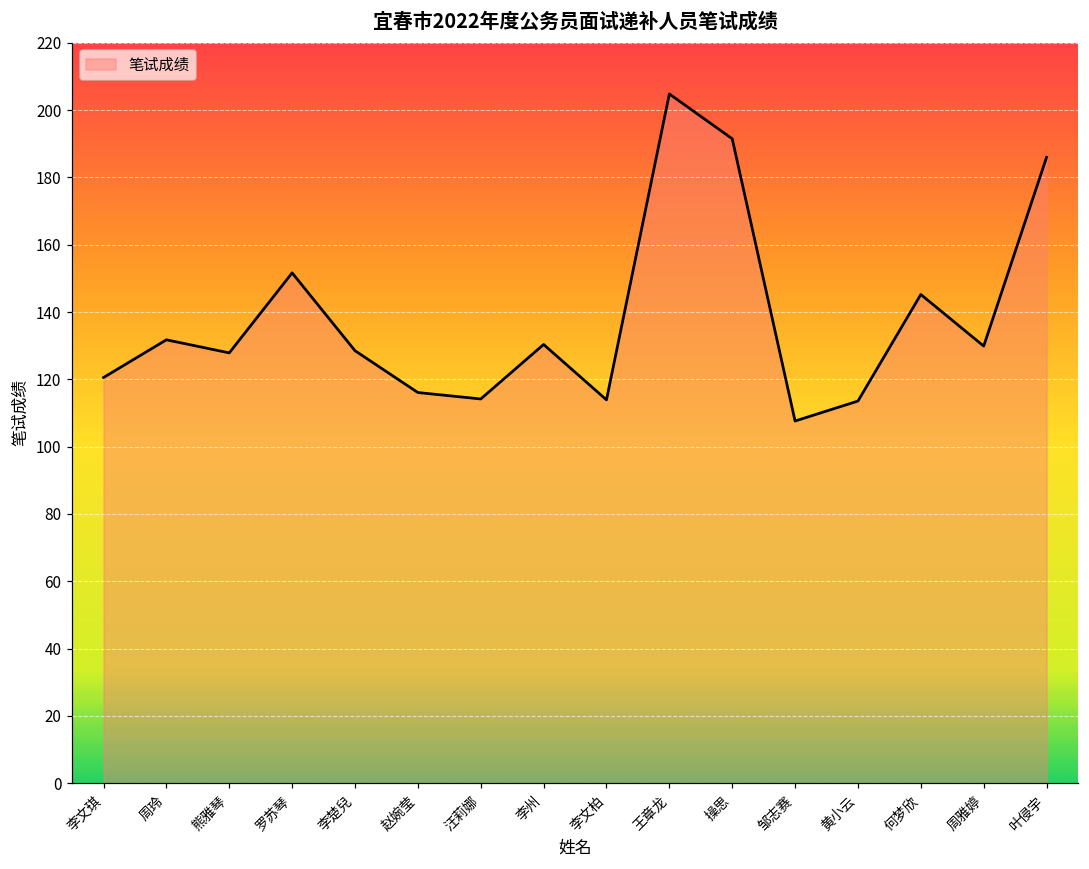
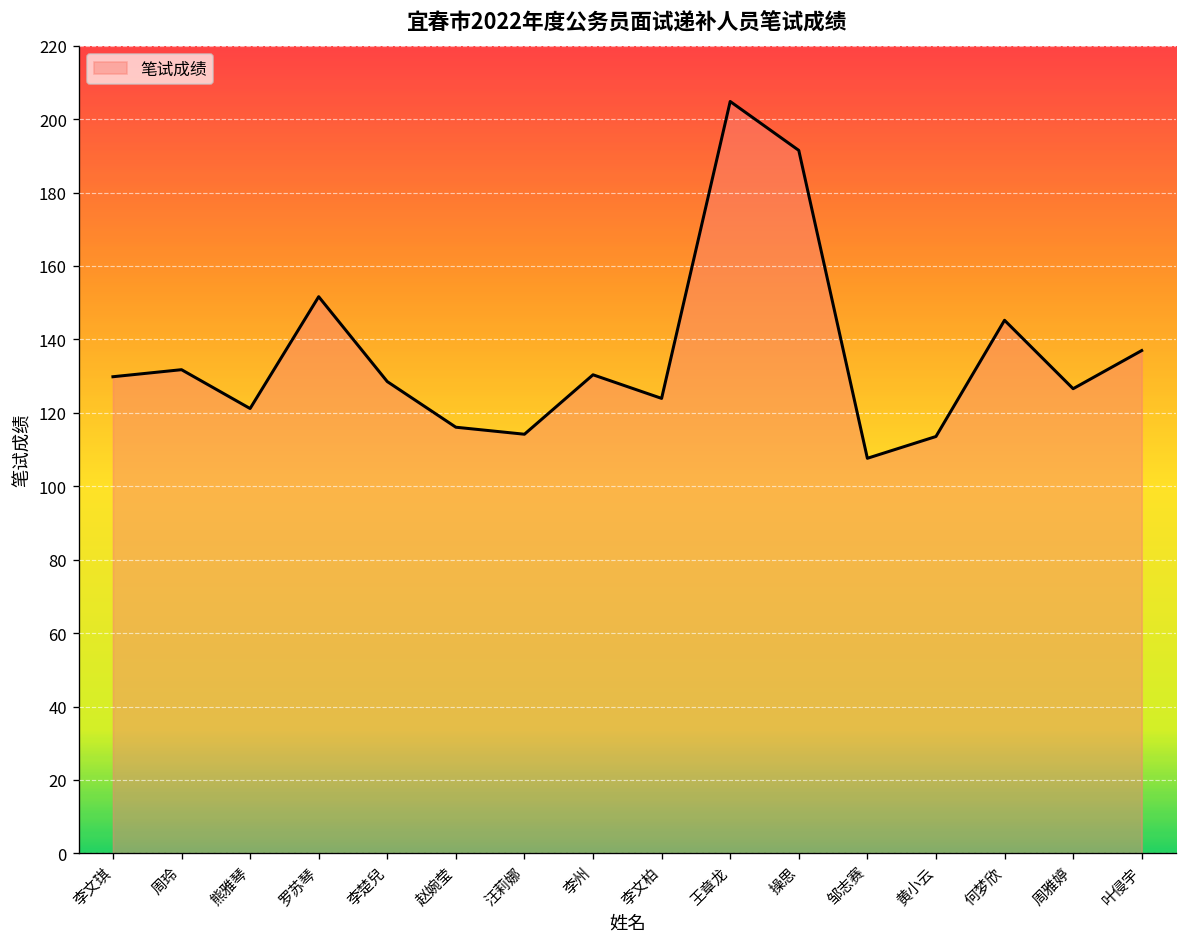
李文琪: 121 -> 130
熊雅琴: 128 -> 121
李文柏: 114 -> 124
周雅婷: 130 -> 127
叶侵宇: 186 -> 137
